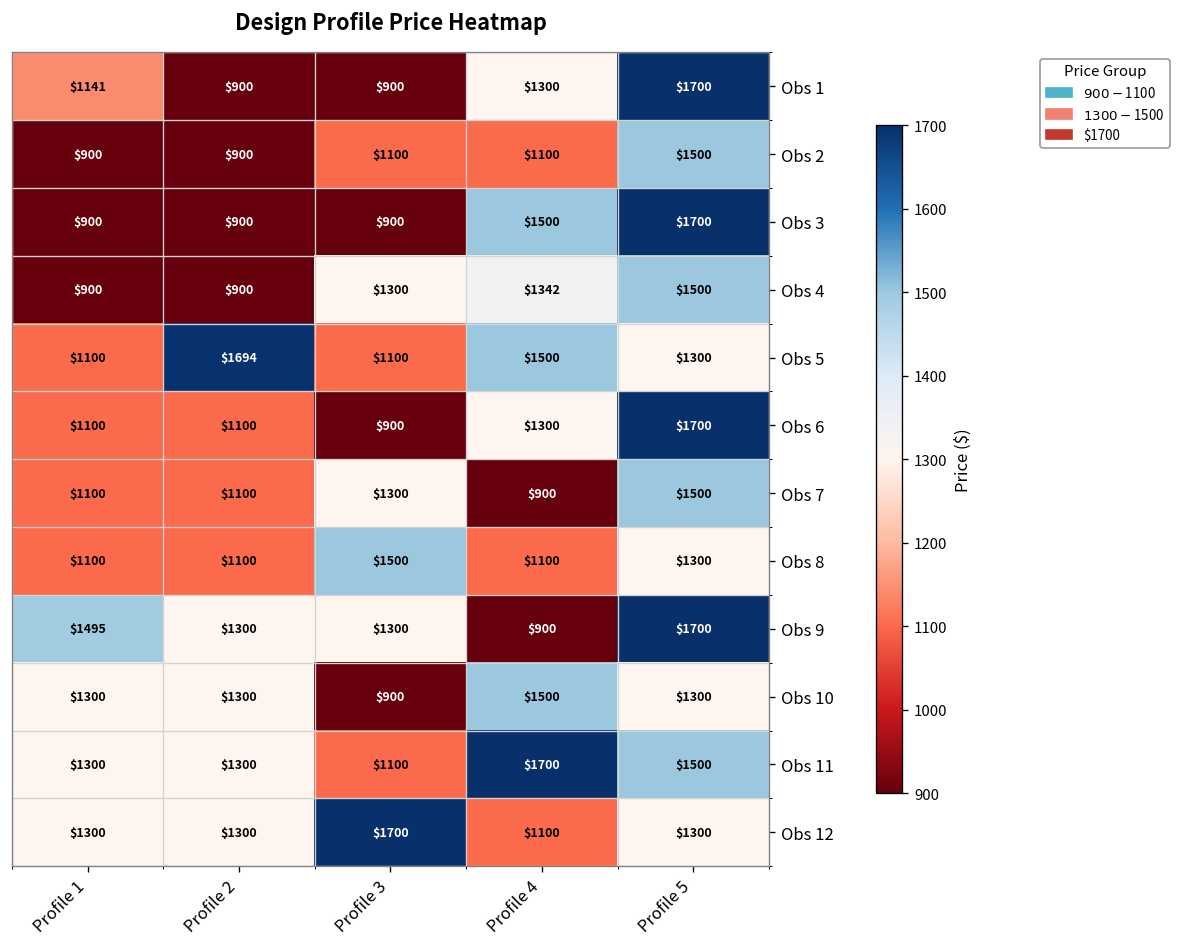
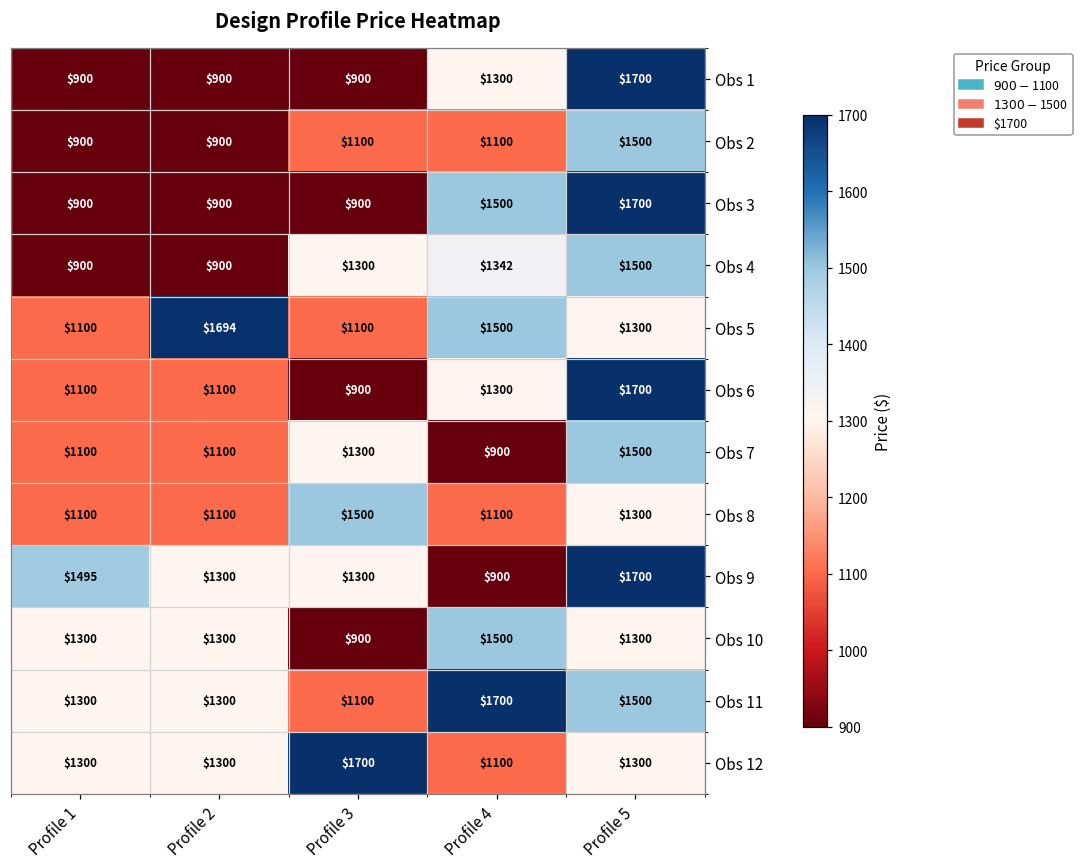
Obs 1, Profile 1: $1141 -> $900
